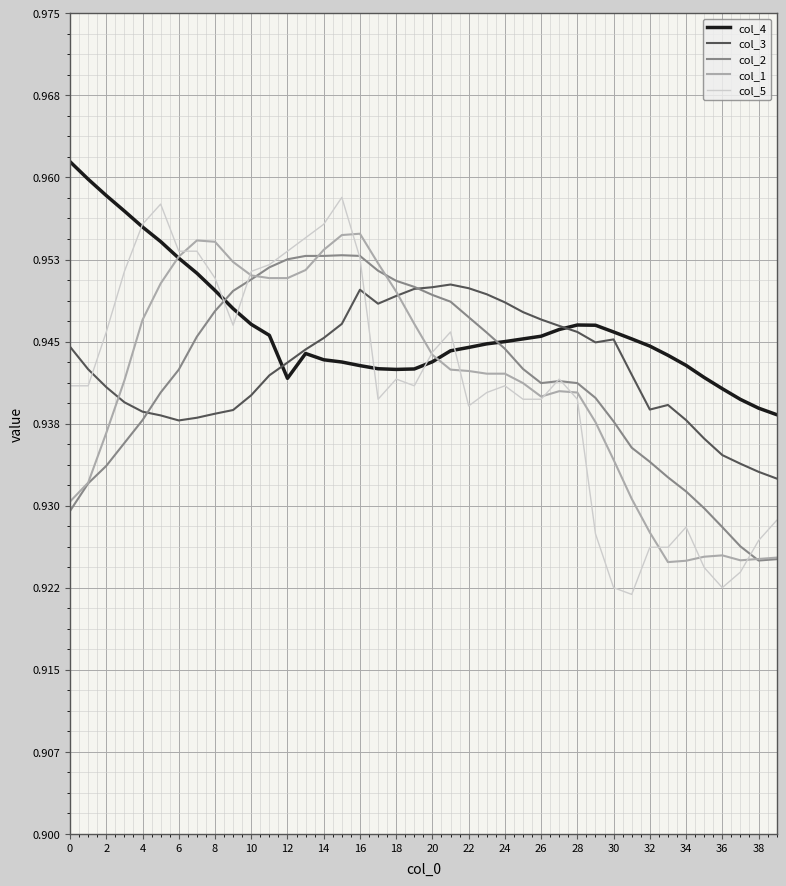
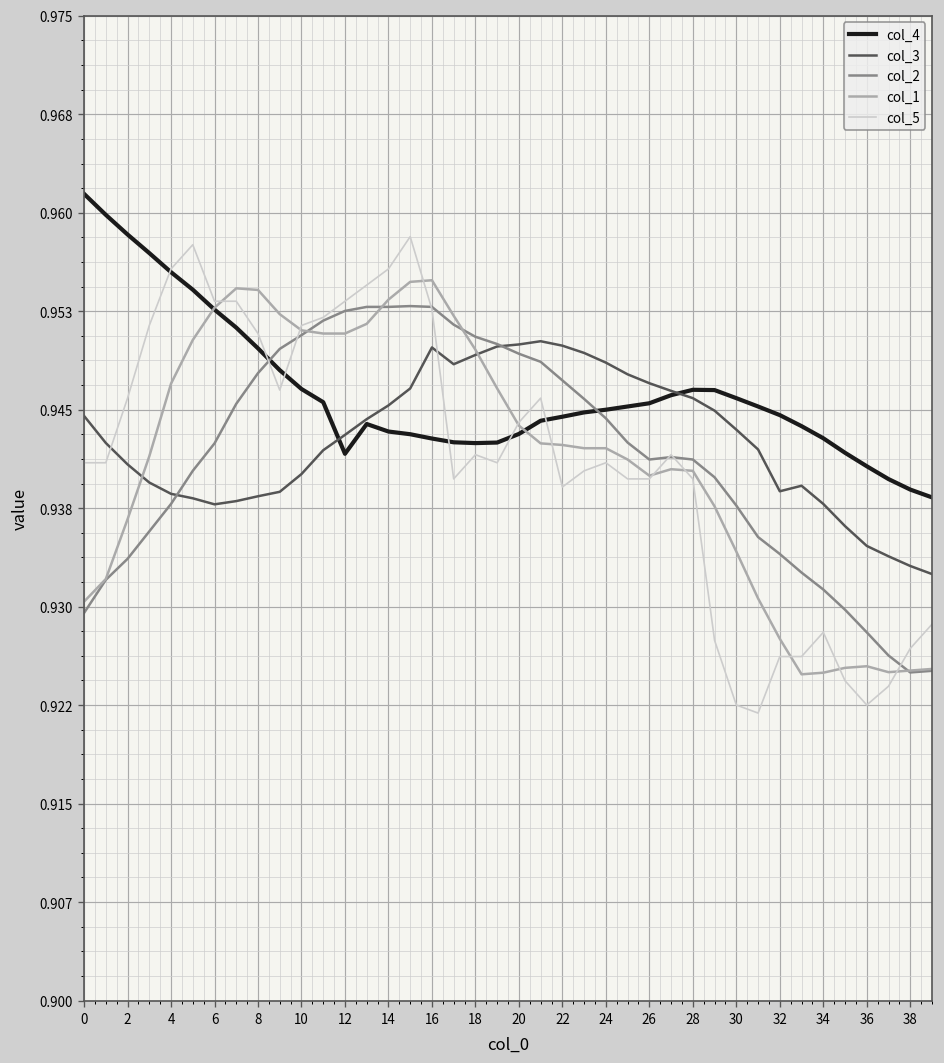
col_3, 30: 0.9452 -> 0.9435
